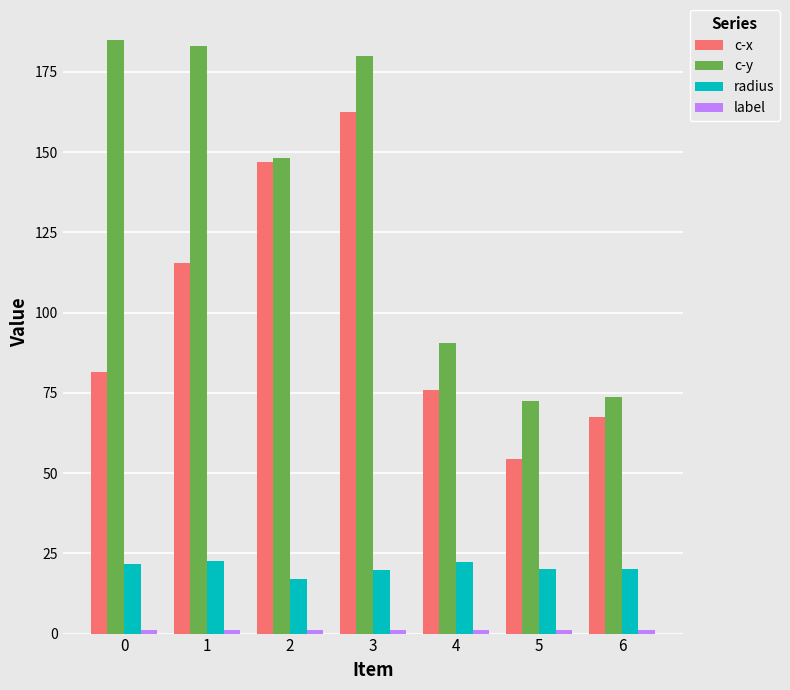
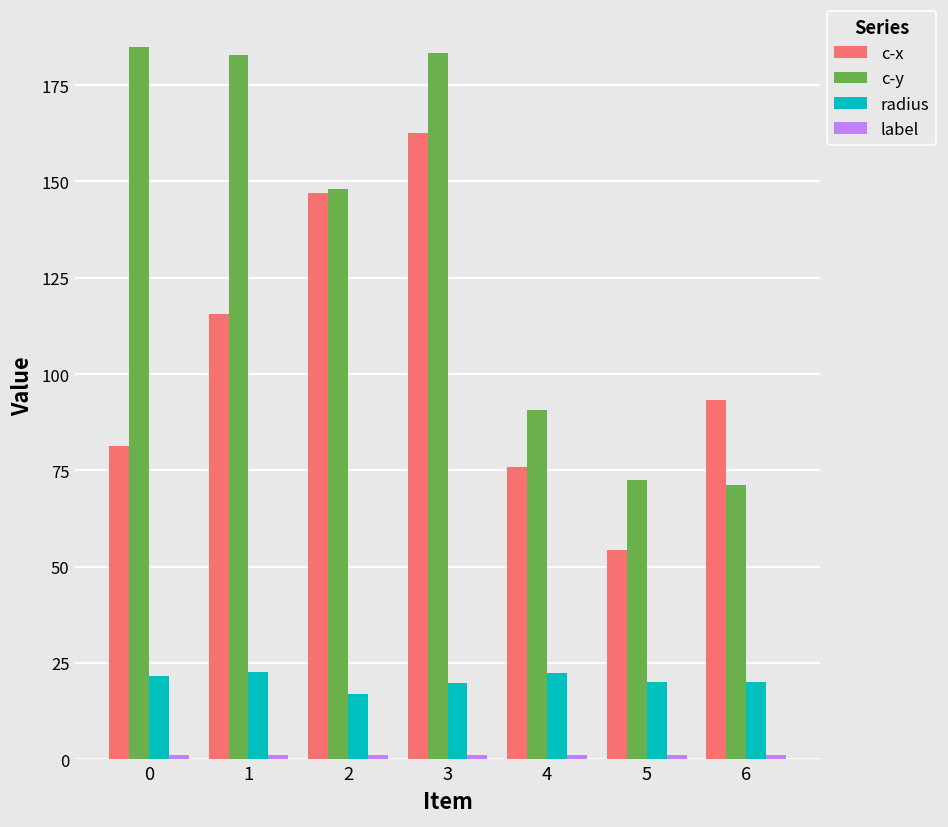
c-y, 3: 180 -> 183
c-x, 6: 68 -> 93
c-y, 6: 74 -> 71
